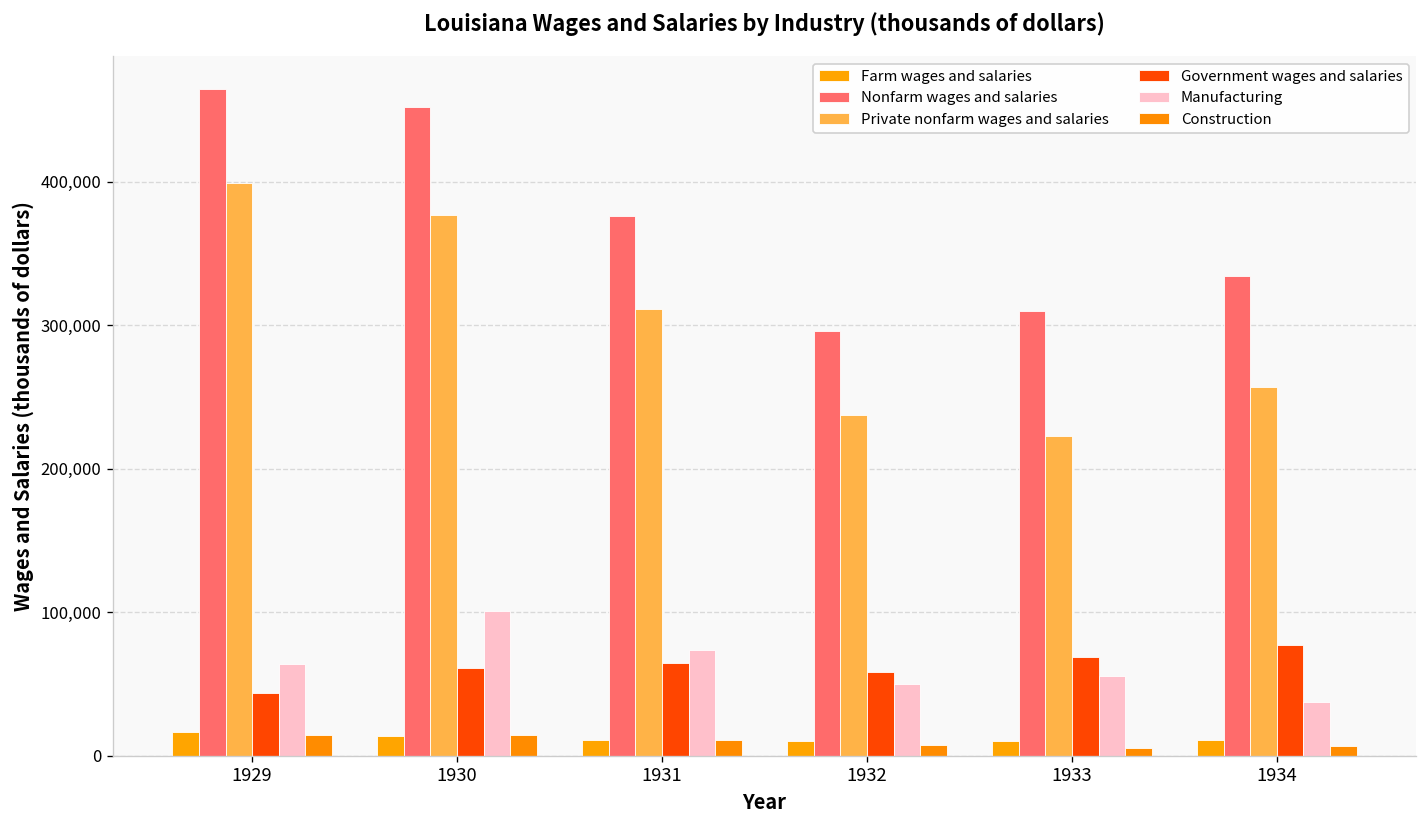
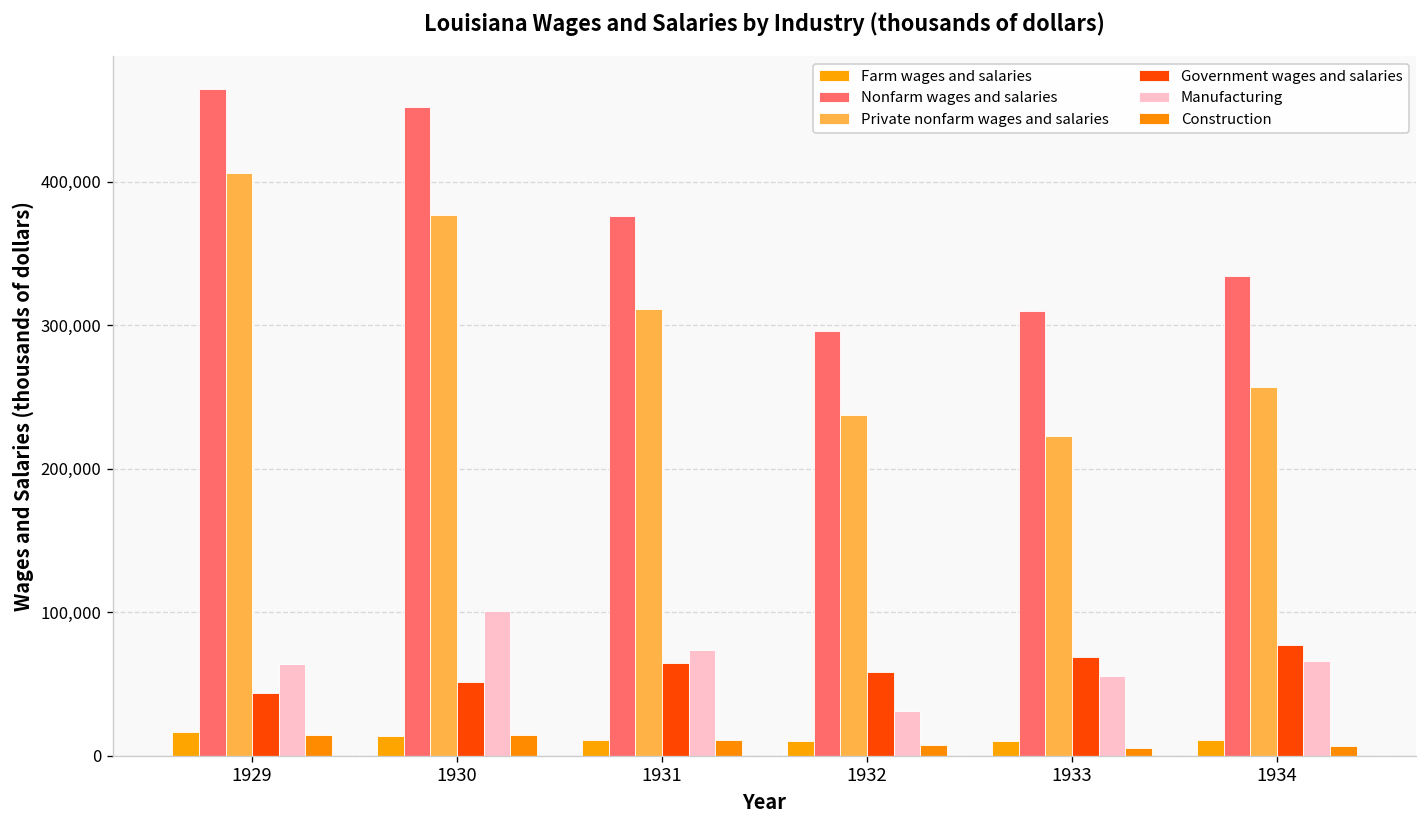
Private nonfarm wages and salaries, 1929: 399,000 -> 406,000
Government wages and salaries, 1930: 61,000 -> 51,000
Manufacturing, 1932: 50,000 -> 31,000
Manufacturing, 1934: 37,000 -> 66,000
